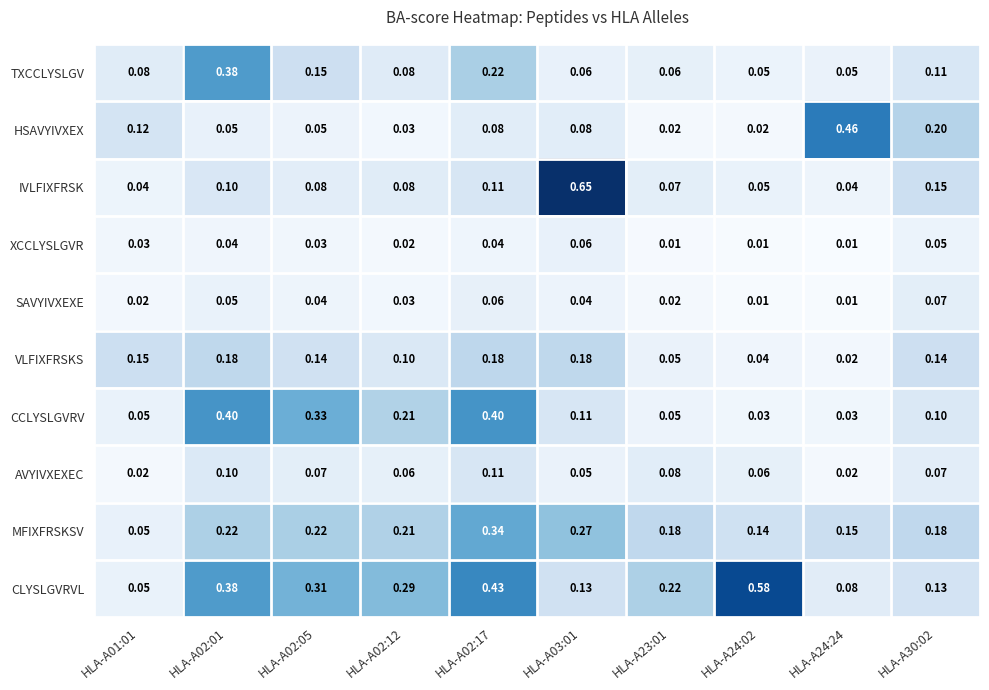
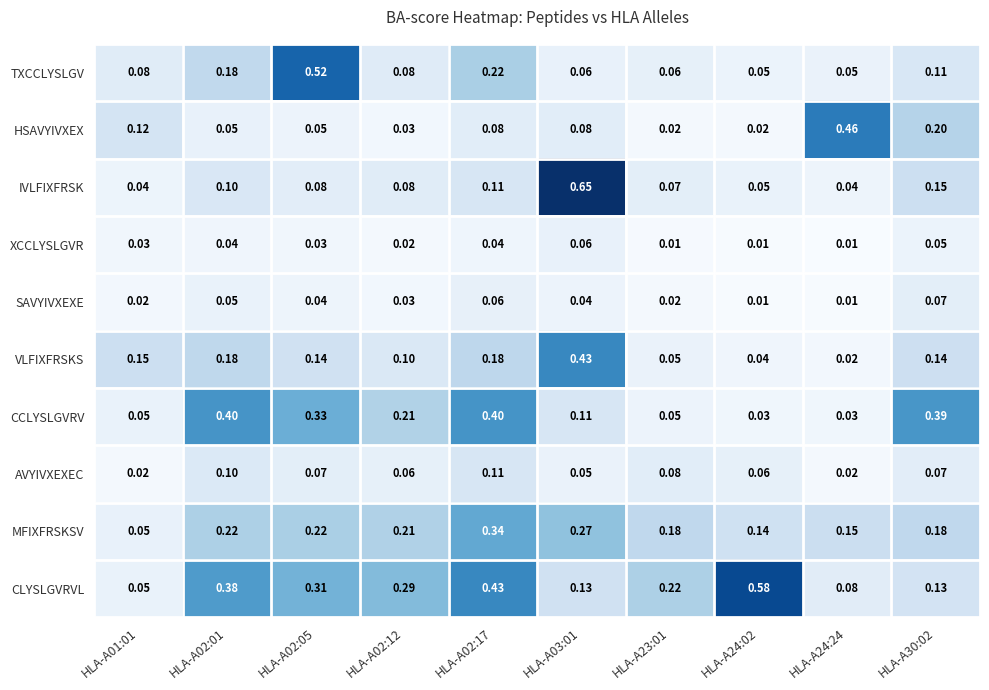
TXCCLYSLGV, HLA-A02:01: 0.38 -> 0.18
TXCCLYSLGV, HLA-A02:05: 0.15 -> 0.52
VLFIXFRSKS, HLA-A03:01: 0.18 -> 0.43
CCLYSLGVRV, HLA-A30:02: 0.10 -> 0.39
